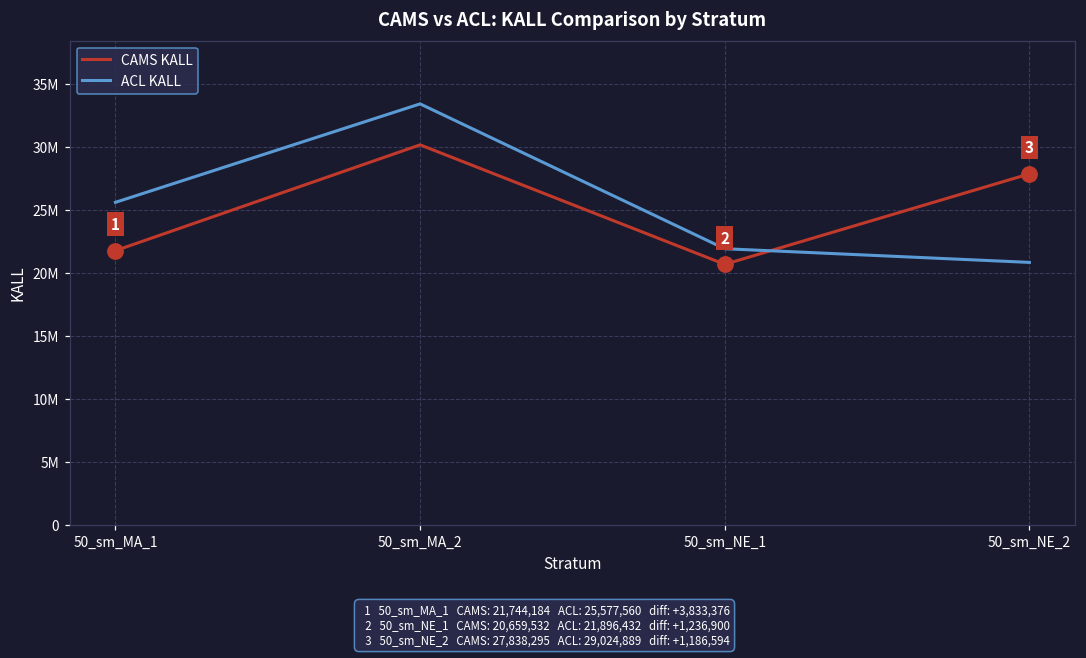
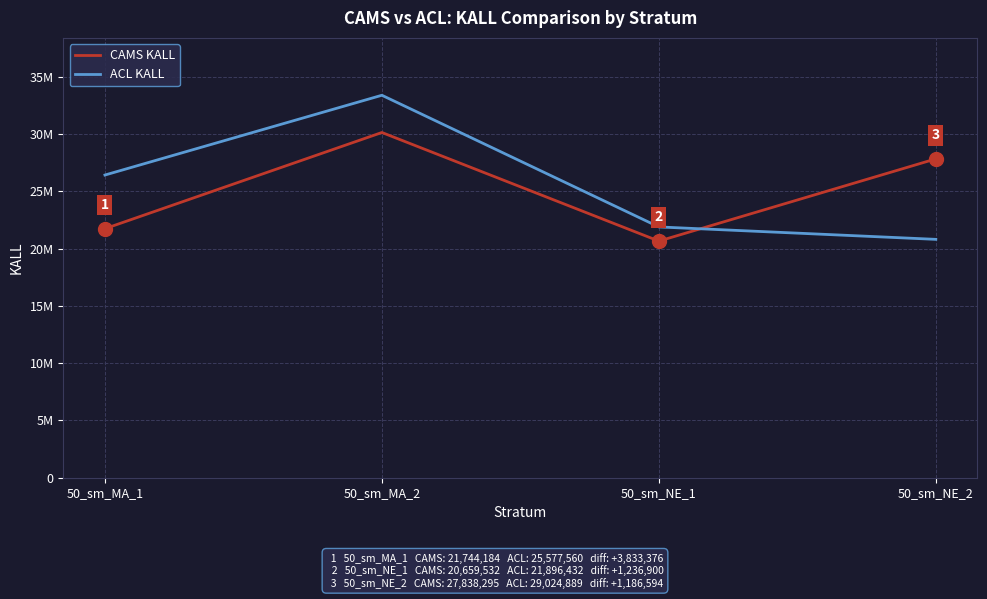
ACL KALL, 50_sm_MA_1: 25600000 -> 26400000
